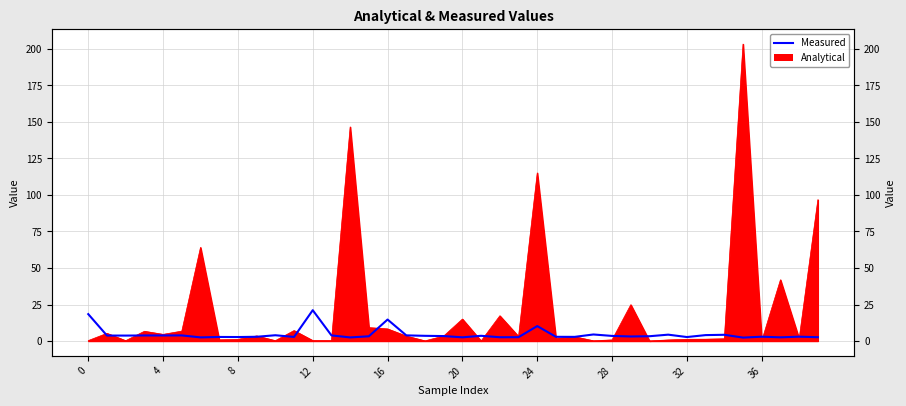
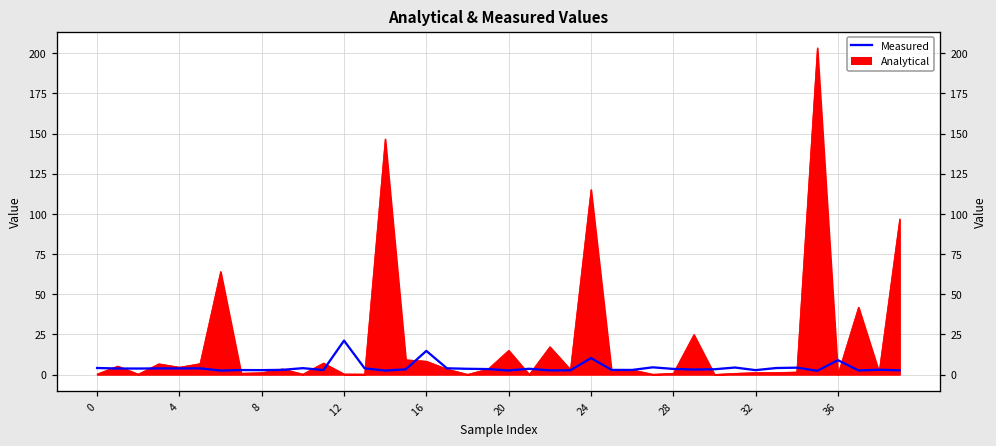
Measured, 0: 18 -> 4
Measured, 36: 3 -> 9
